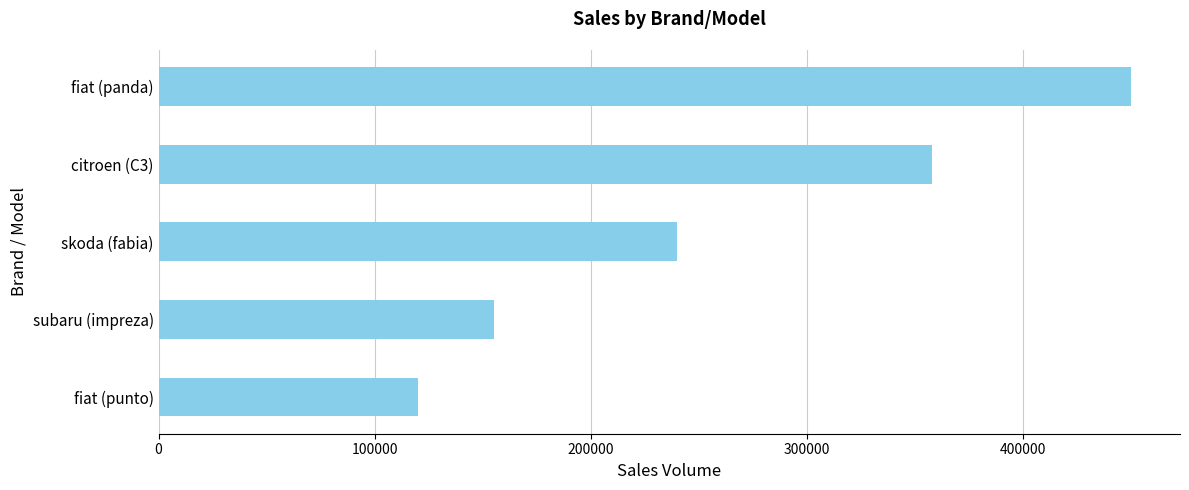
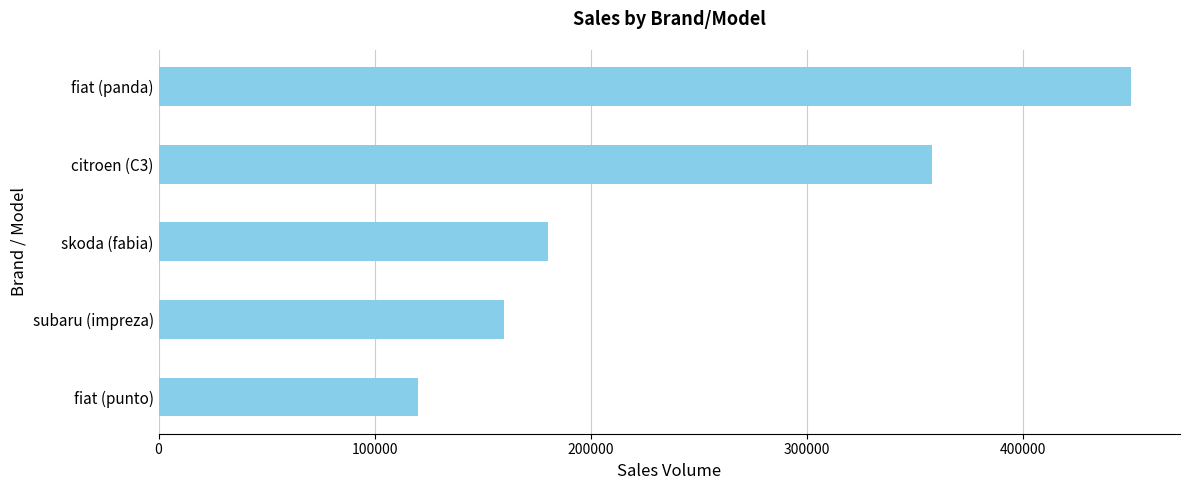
skoda (fabia): 240000 -> 180000
subaru (impreza): 155000 -> 160000
